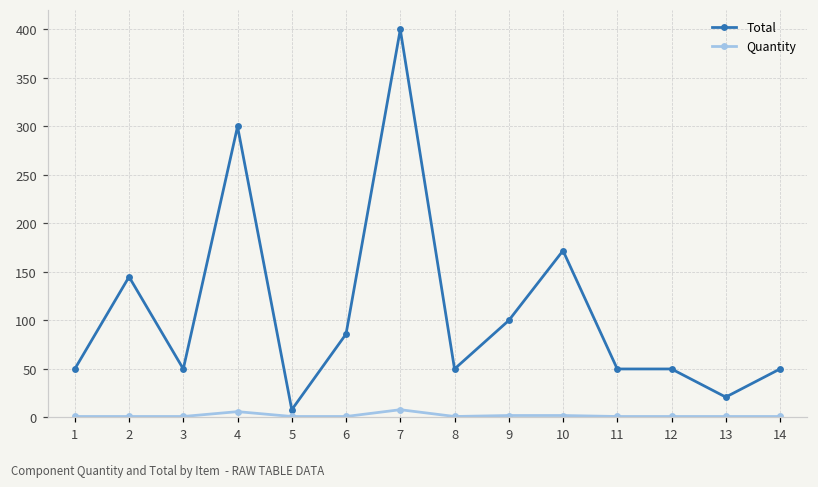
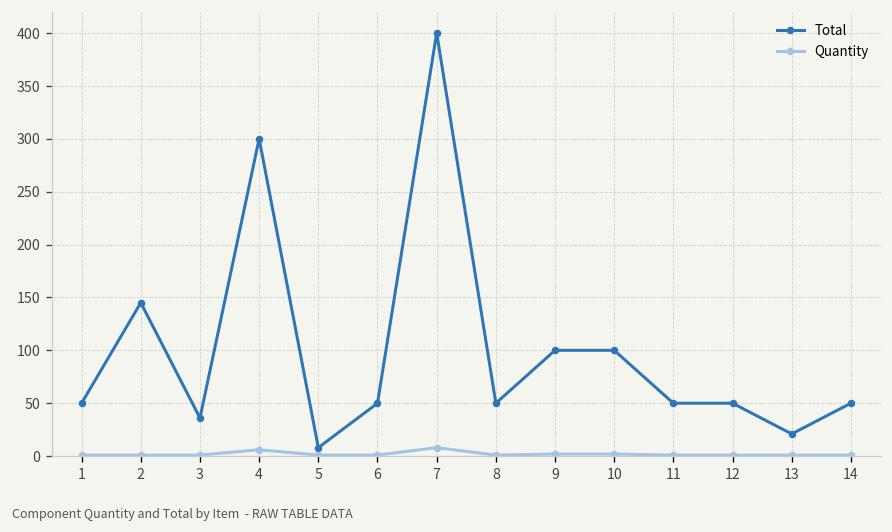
Total, 3: 50 -> 40
Total, 6: 90 -> 50
Total, 10: 170 -> 100
